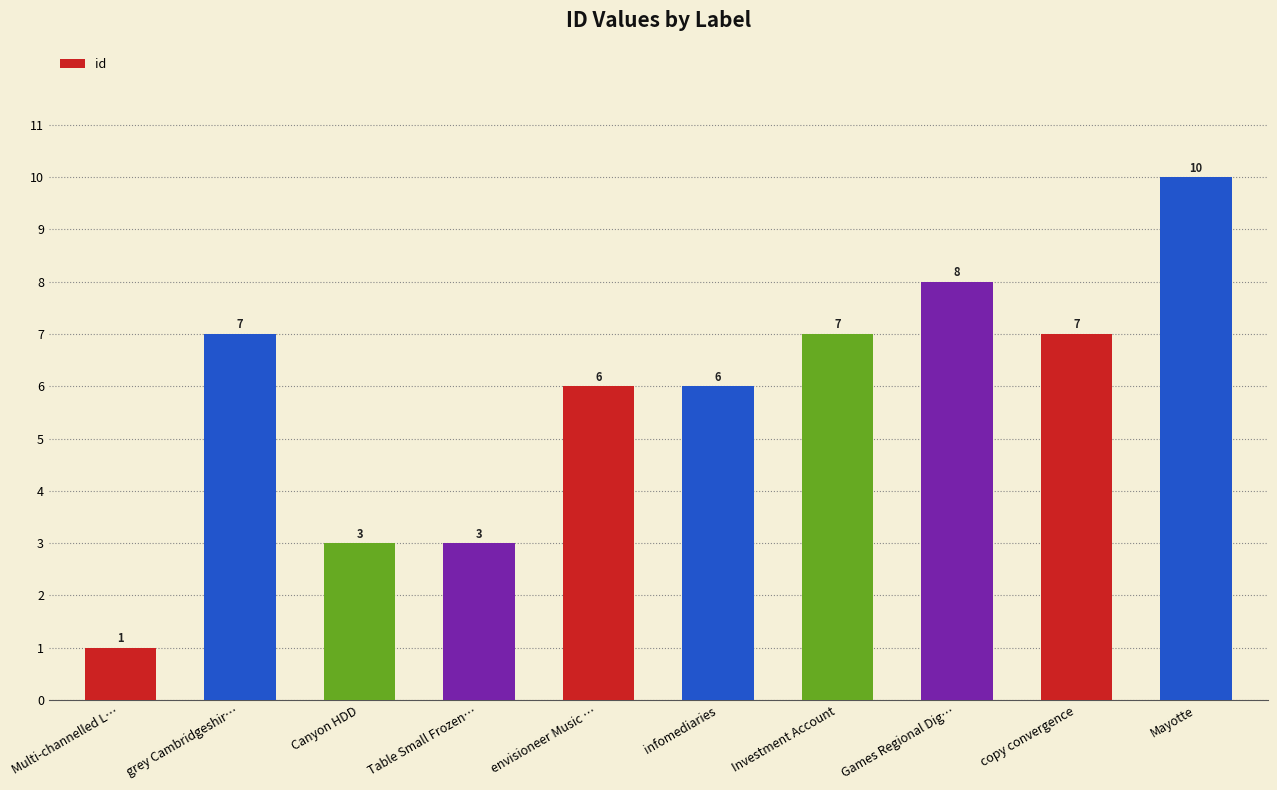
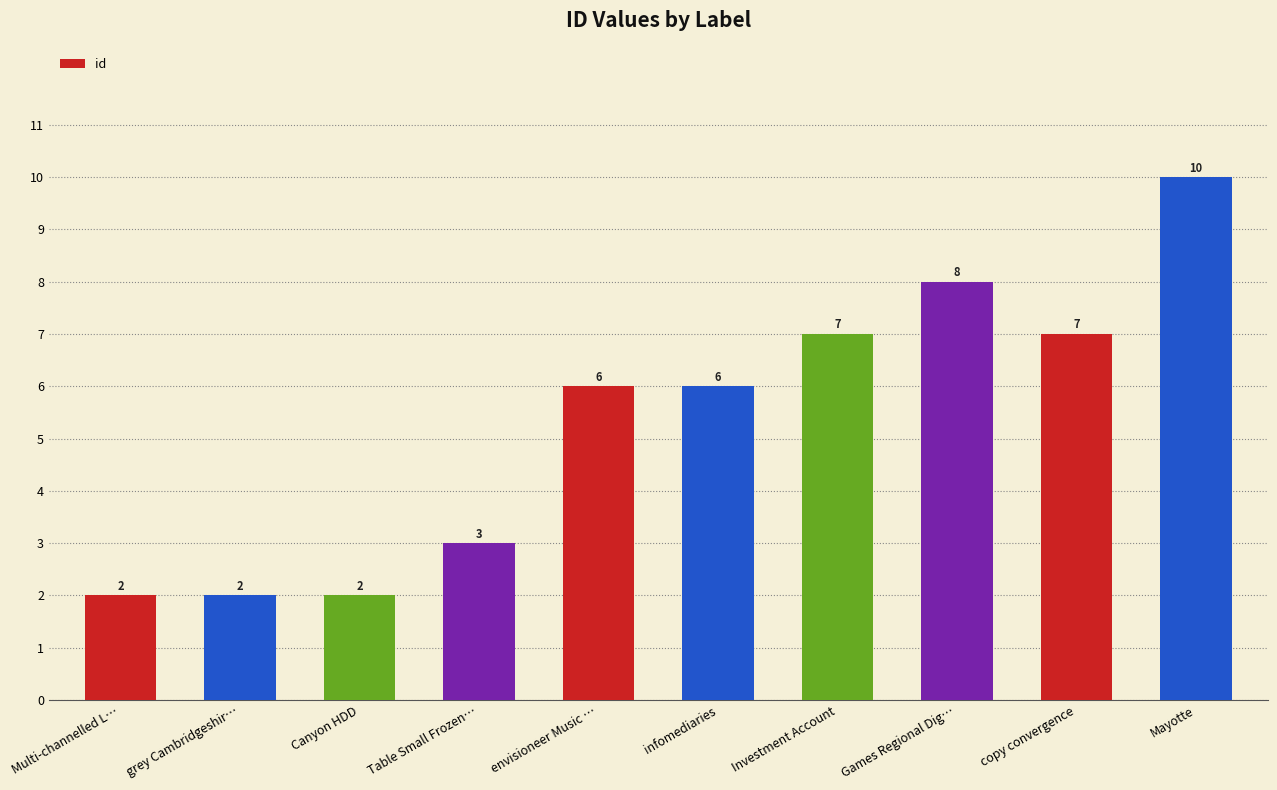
Multi-channelled L…: 1 -> 2
grey Cambridgeshir…: 7 -> 2
Canyon HDD: 3 -> 2
